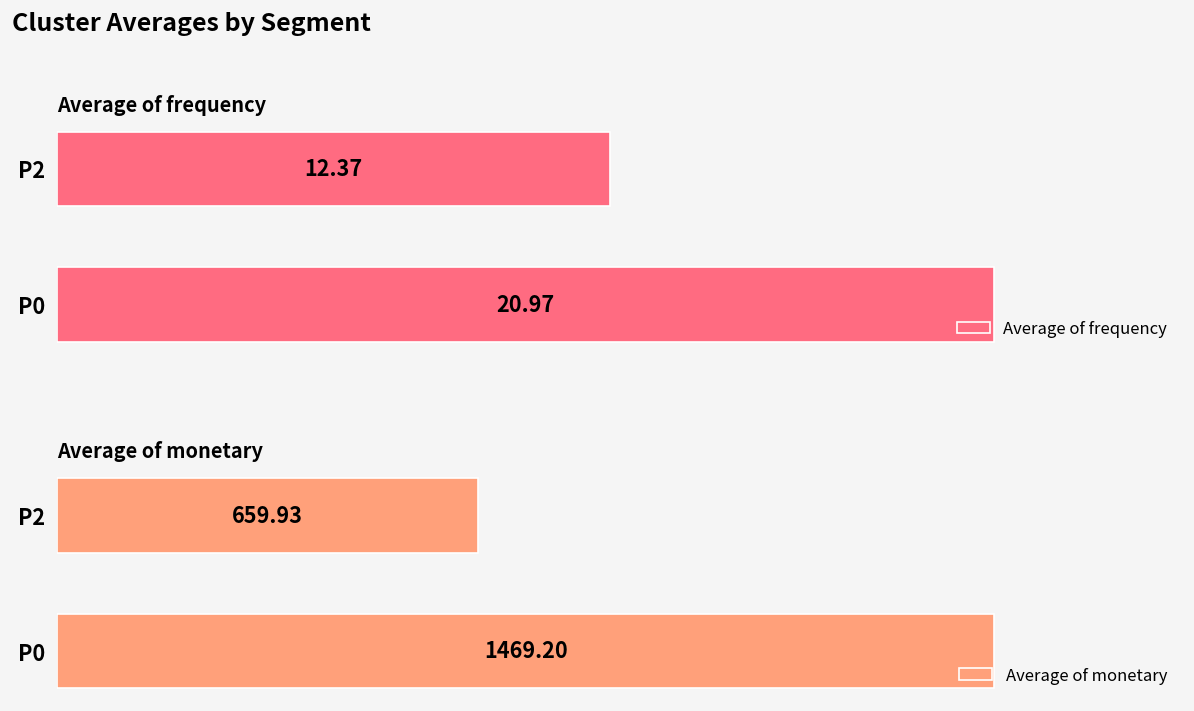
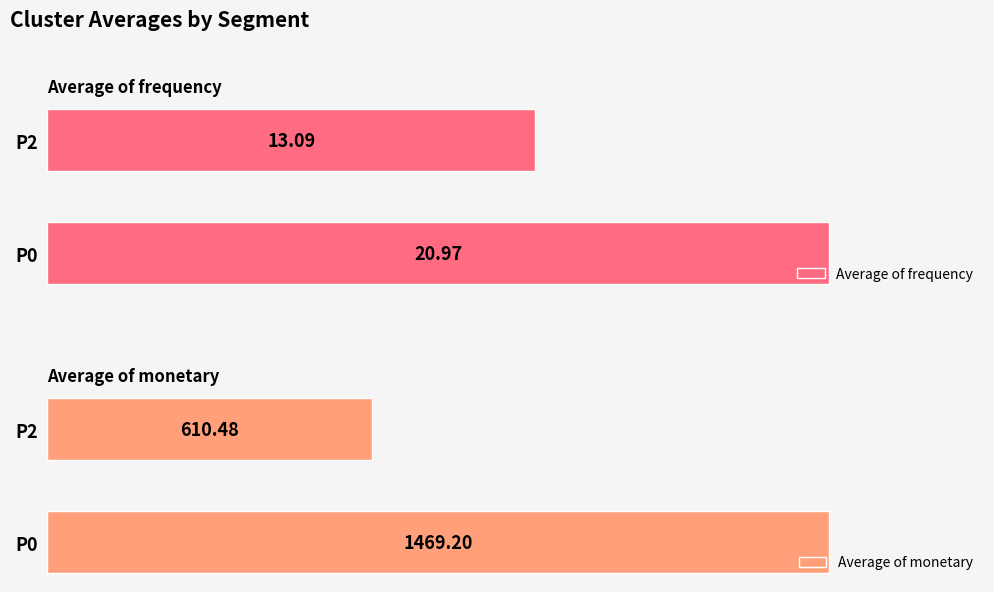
Average of frequency, P2: 12.37 -> 13.09
Average of monetary, P2: 659.93 -> 610.48
